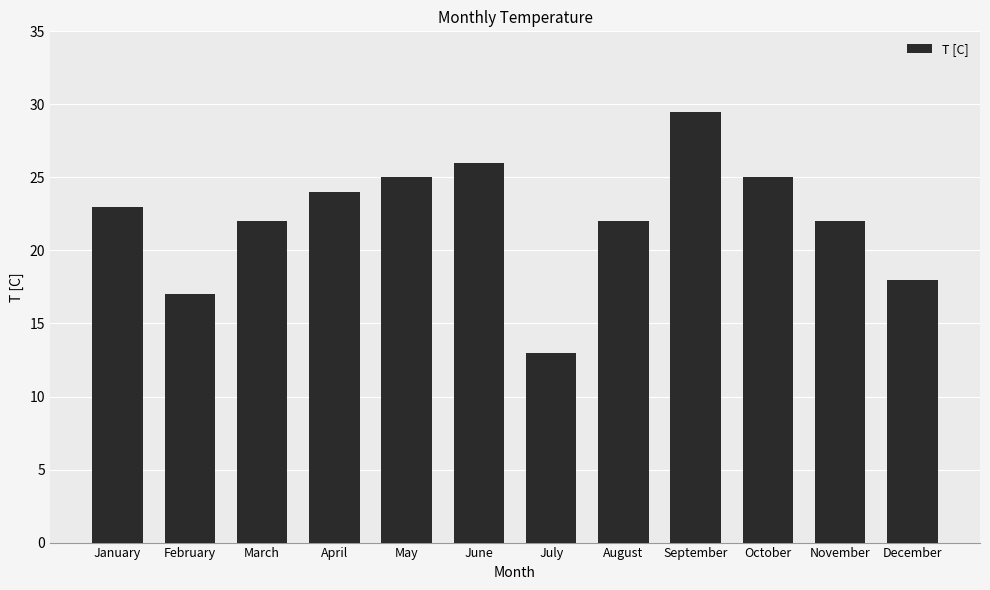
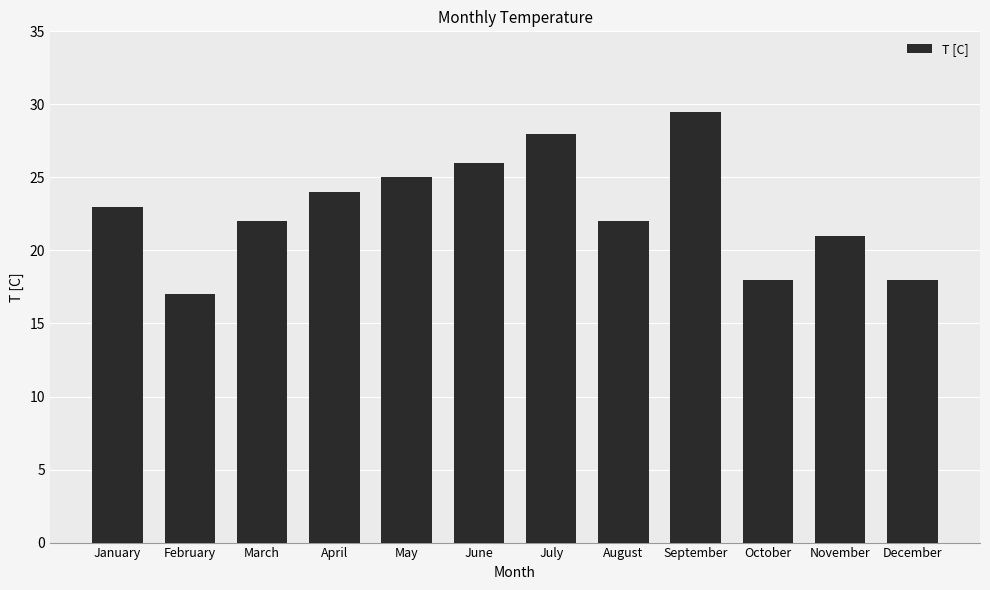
July: 13 -> 28
October: 25 -> 18
November: 22 -> 21
